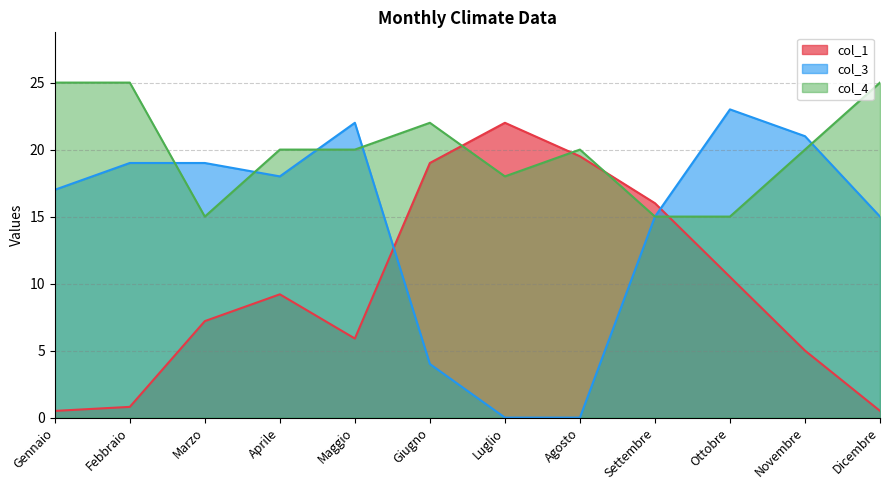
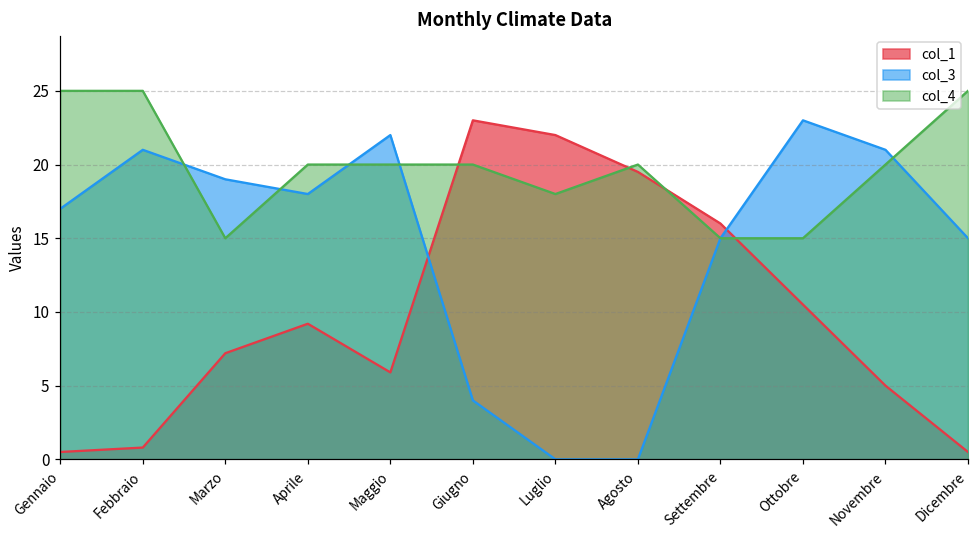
col_3, Febbraio: 19 -> 21
col_1, Giugno: 19 -> 23
col_4, Giugno: 22 -> 20
